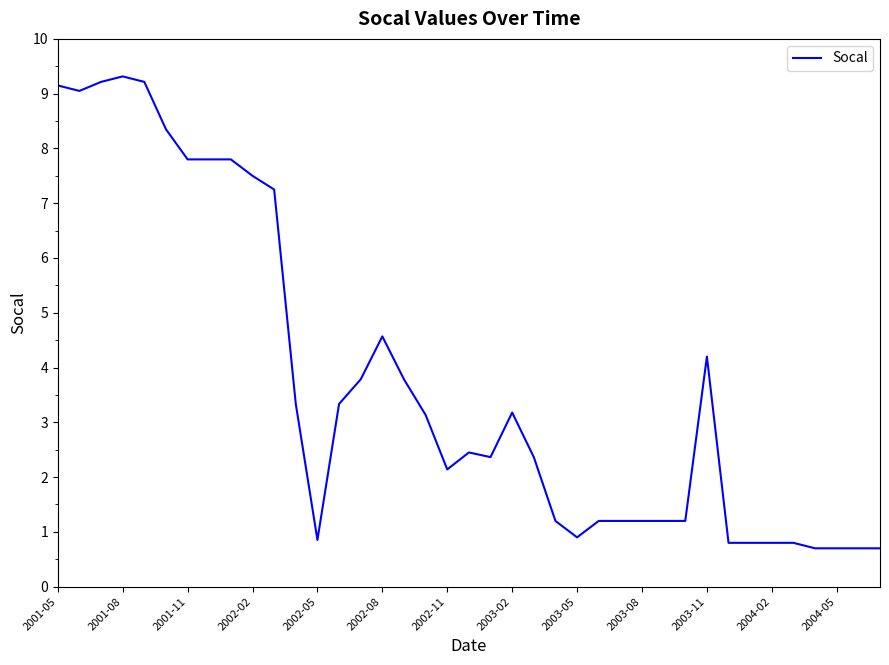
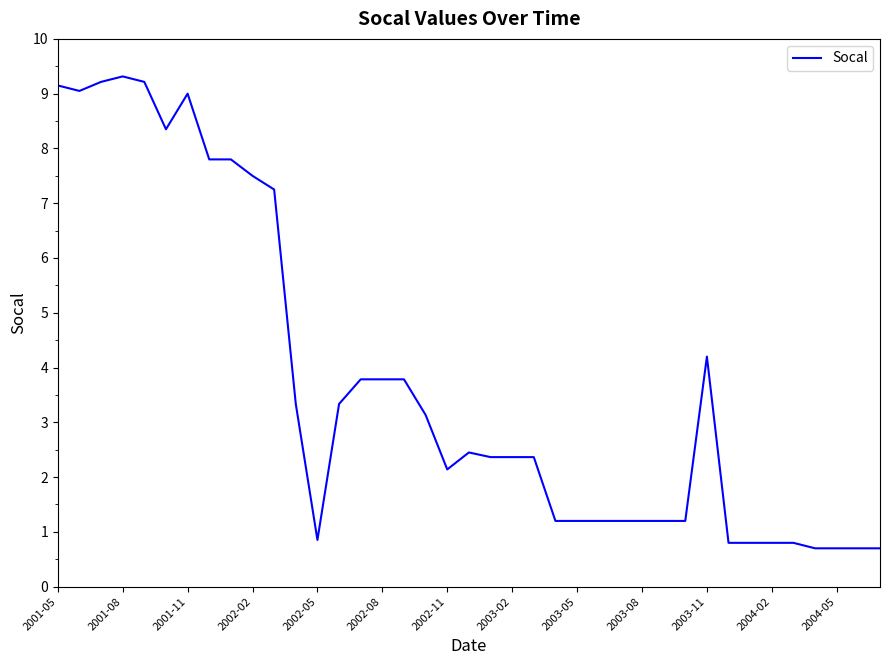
2001-11: 7.8 -> 9.0
2002-08: 4.6 -> 3.8
2003-02: 3.2 -> 2.4
2003-05: 0.9 -> 1.2
